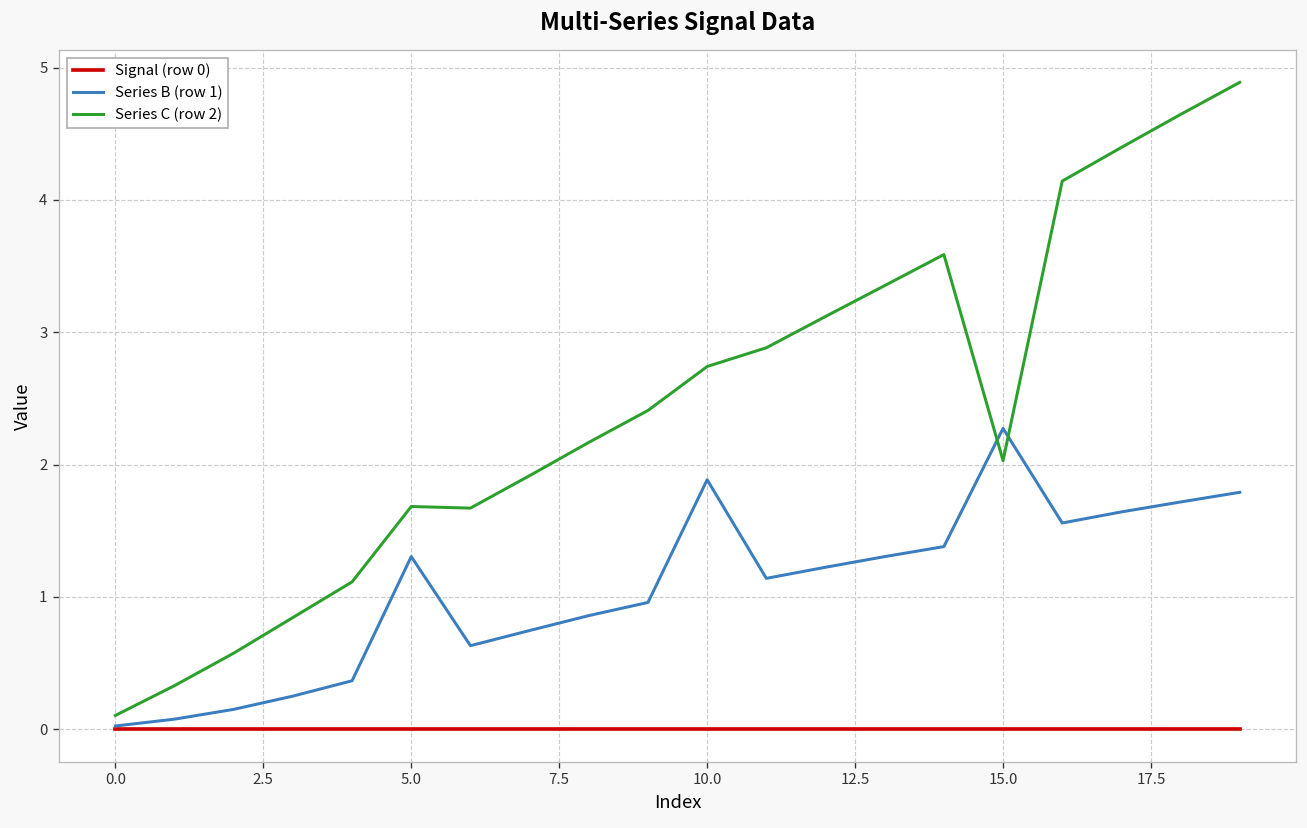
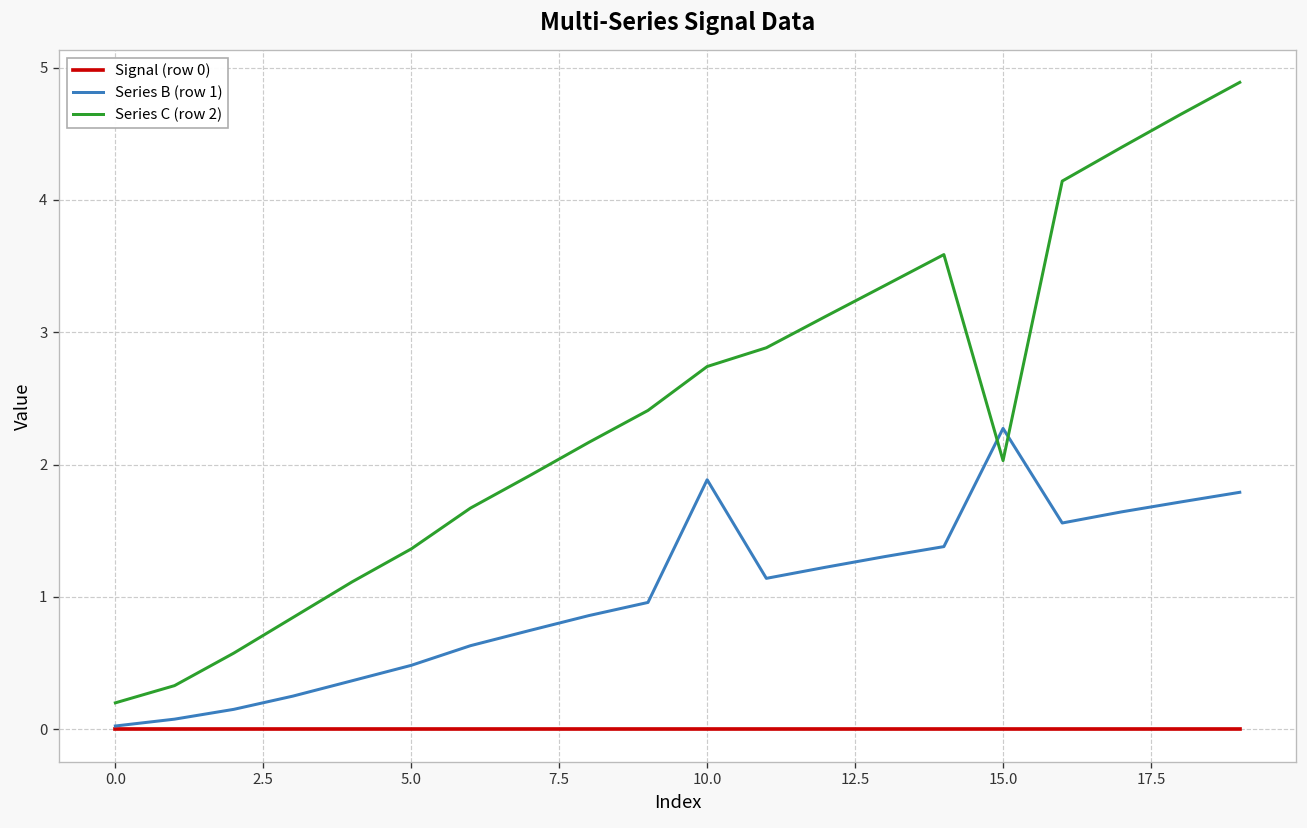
Series C (row 2), 0.0: 0.10 -> 0.20
Series B (row 1), 5.0: 1.31 -> 0.48
Series C (row 2), 5.0: 1.68 -> 1.36
